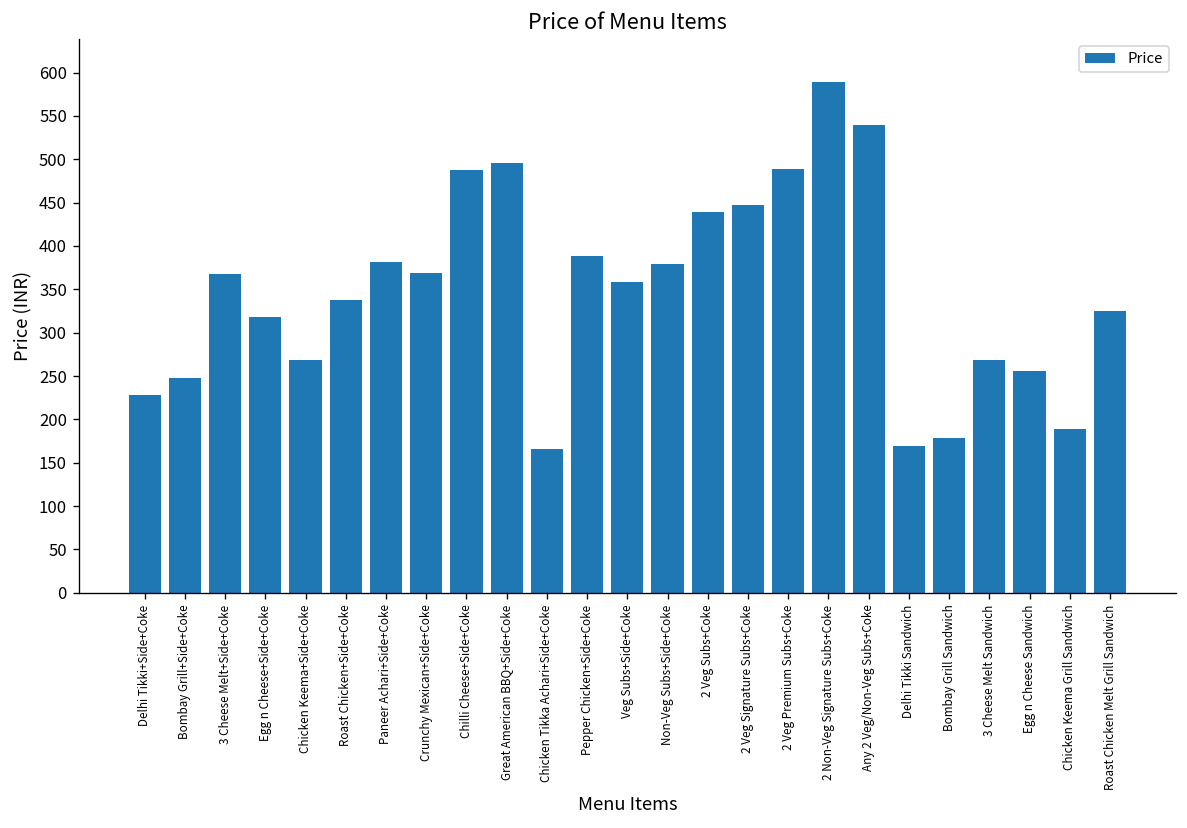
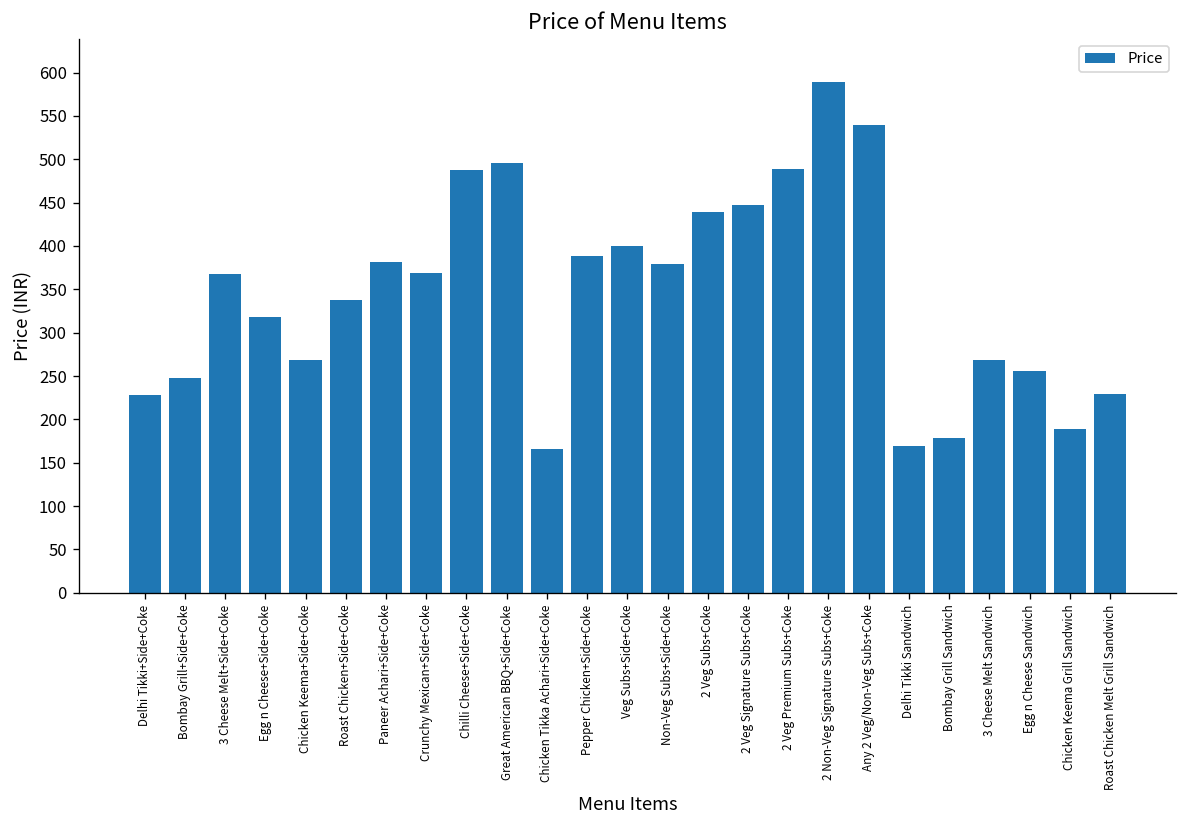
Veg Subs+Side+Coke: 360 -> 400
Roast Chicken Melt Grill Sandwich: 330 -> 230
